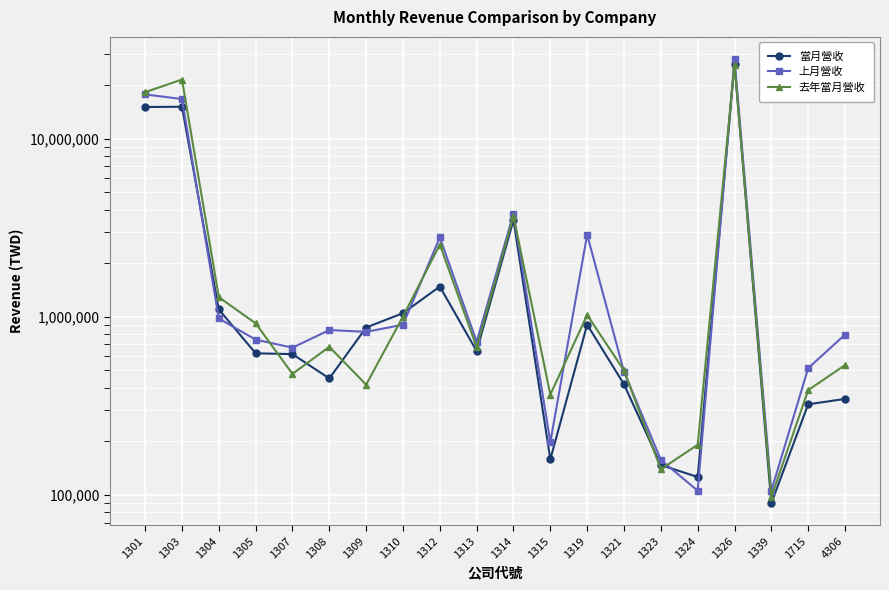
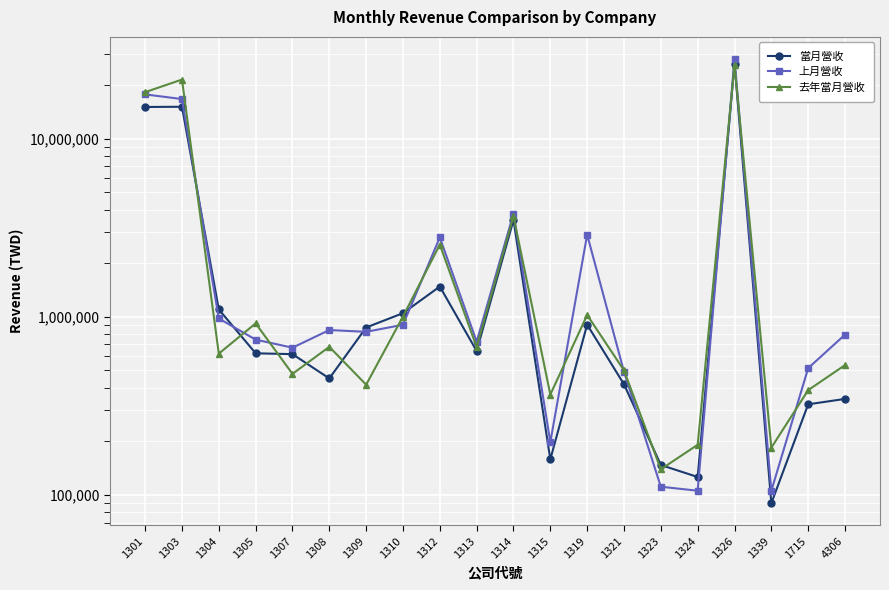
去年當月營收, 1304: 1,300,000 -> 620,000
上月營收, 1323: 160,000 -> 110,000
去年當月營收, 1339: 100,000 -> 180,000
